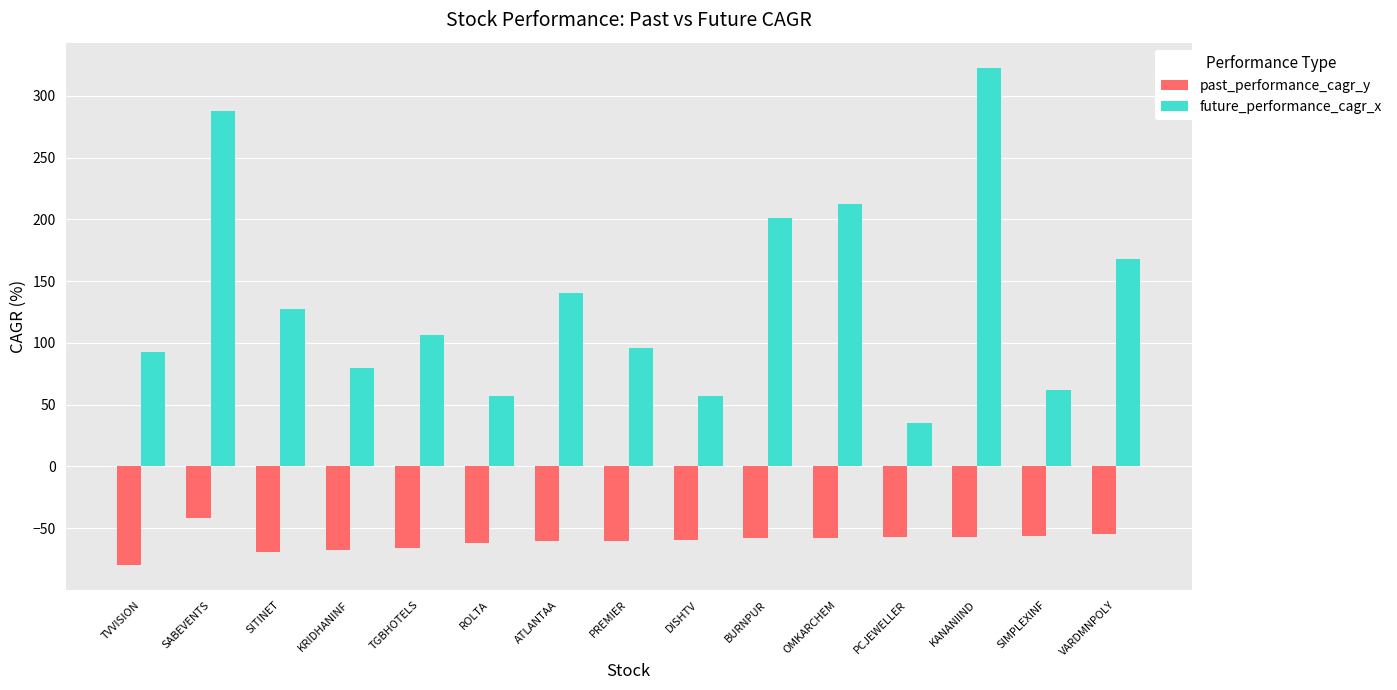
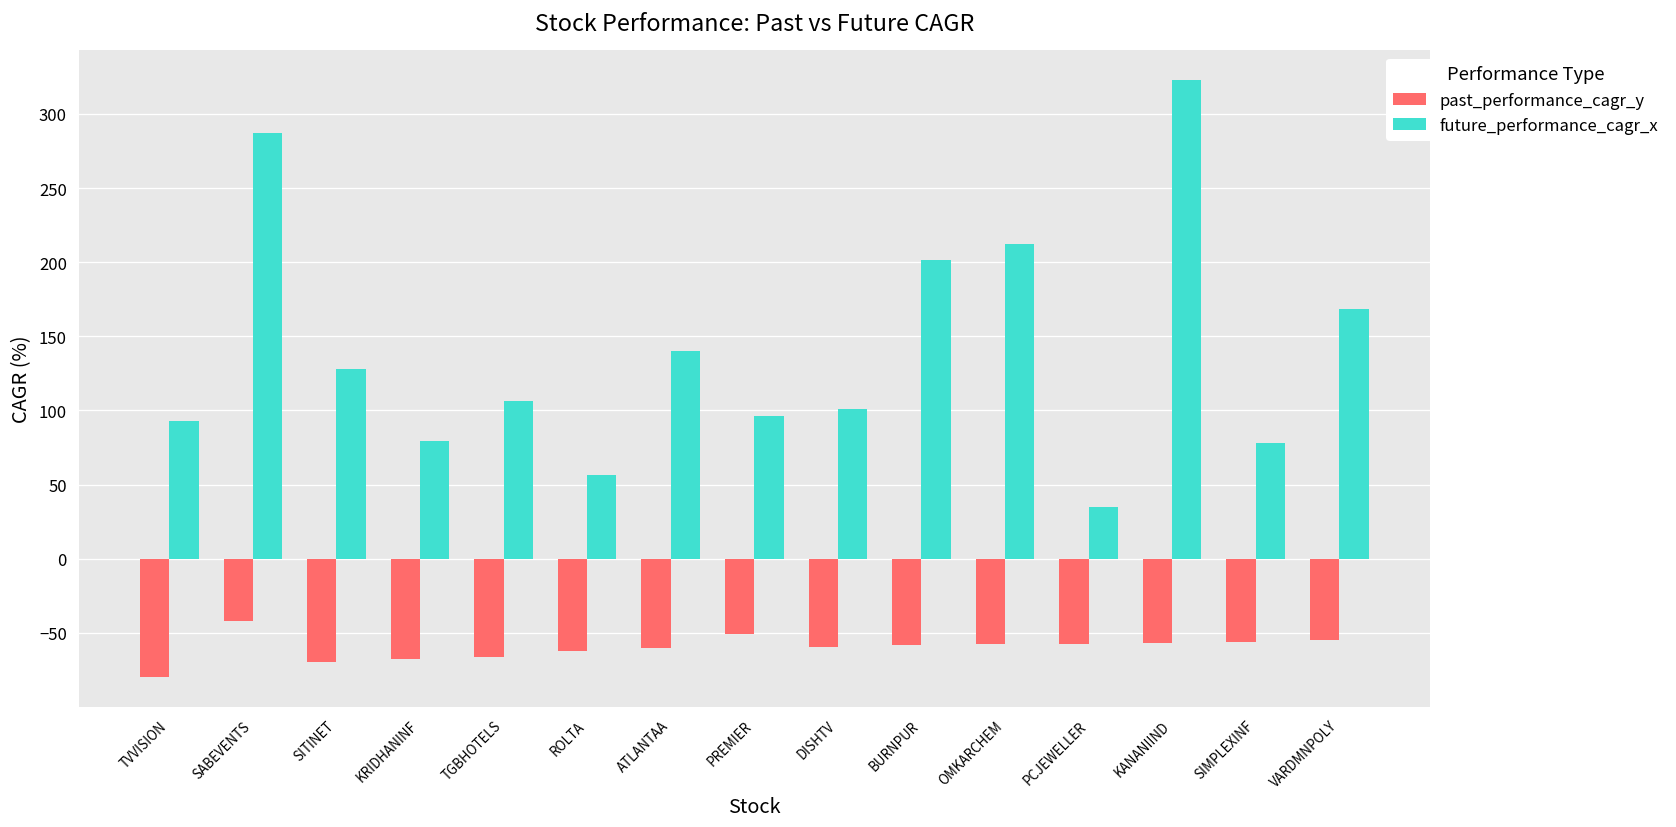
past_performance_cagr_y, PREMIER: -60 -> -51
future_performance_cagr_x, DISHTV: 57 -> 101
future_performance_cagr_x, SIMPLEXINF: 62 -> 78
